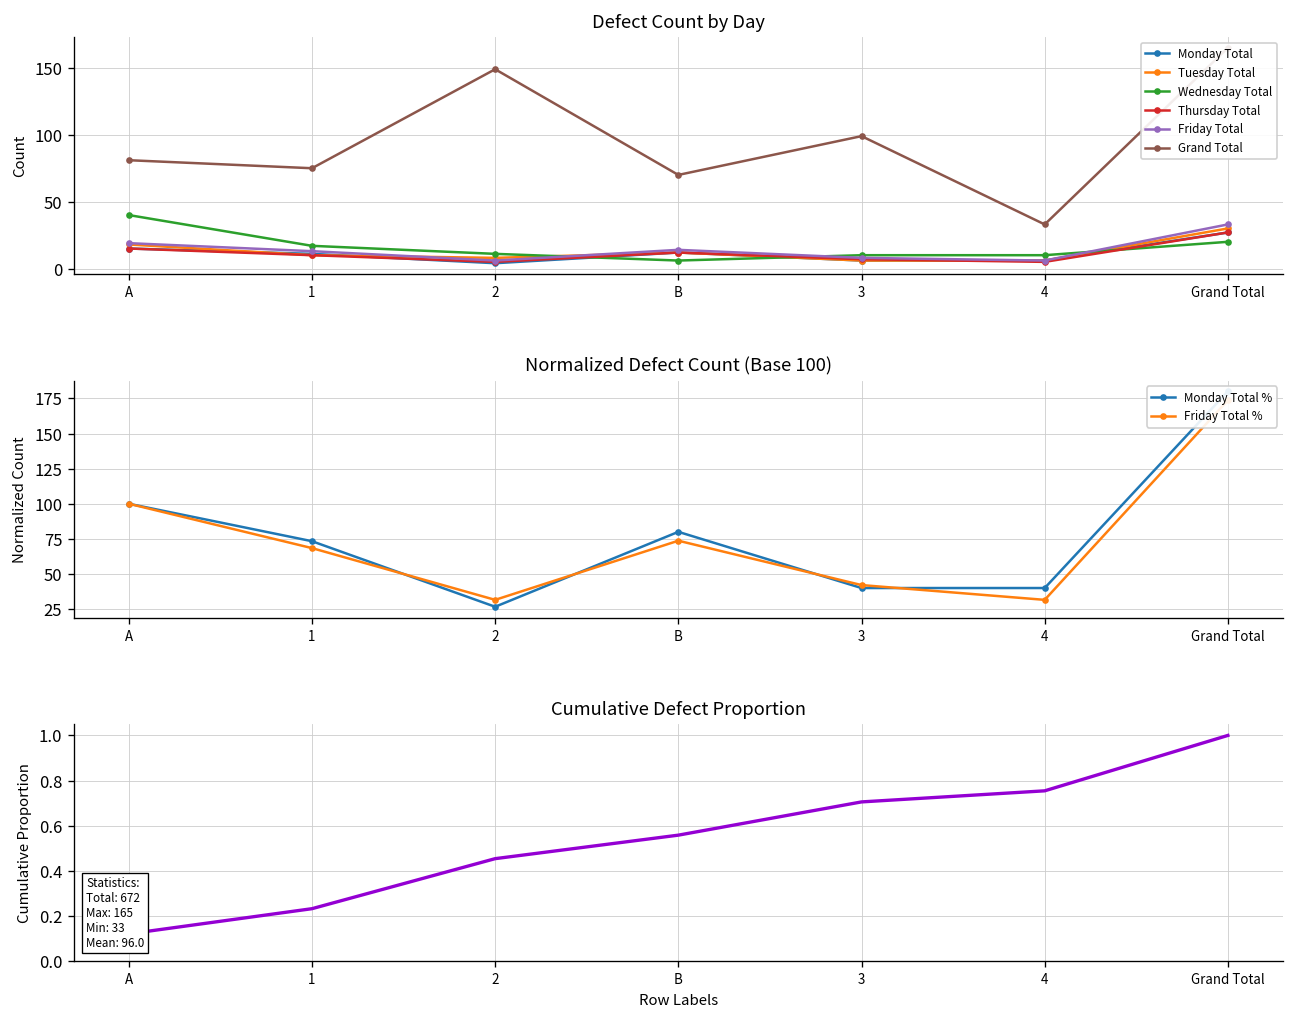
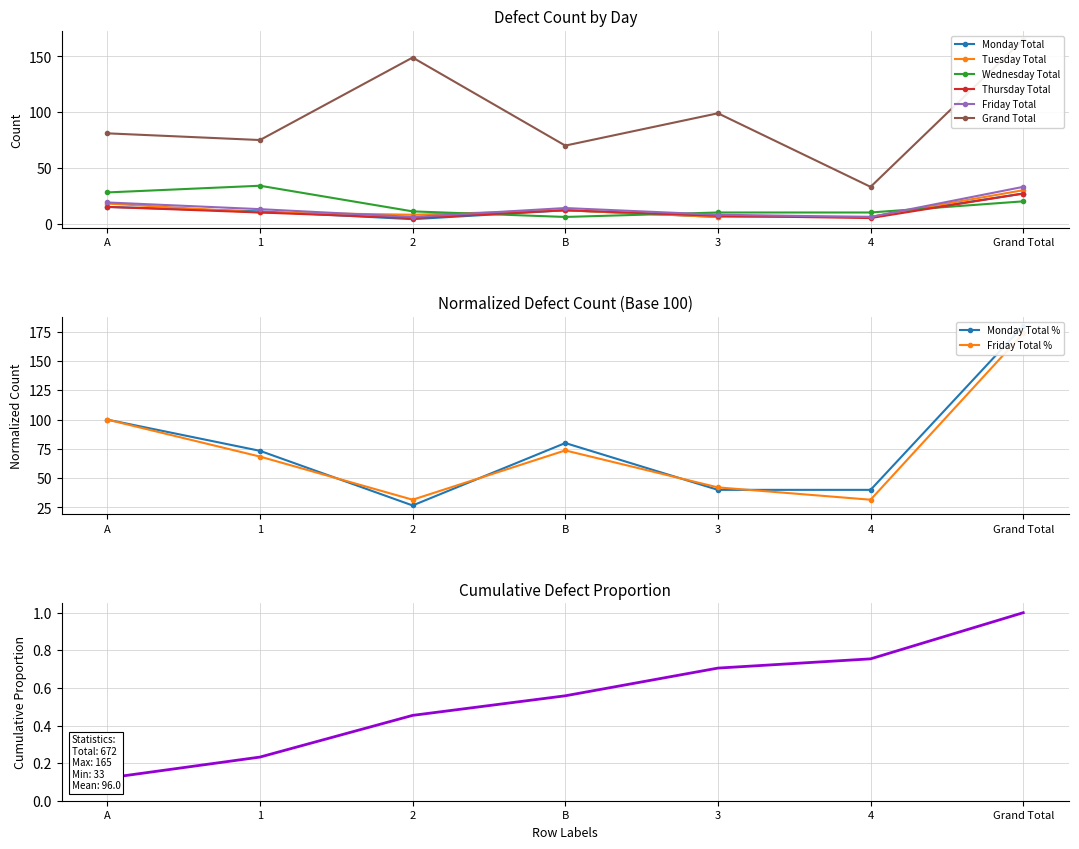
Defect Count by Day, Wednesday Total, A: 40 -> 28
Defect Count by Day, Wednesday Total, 1: 17 -> 34
